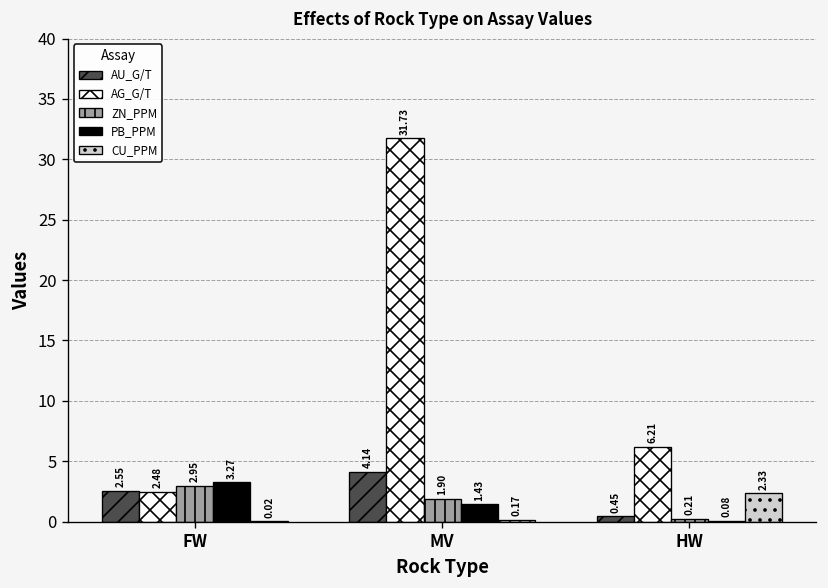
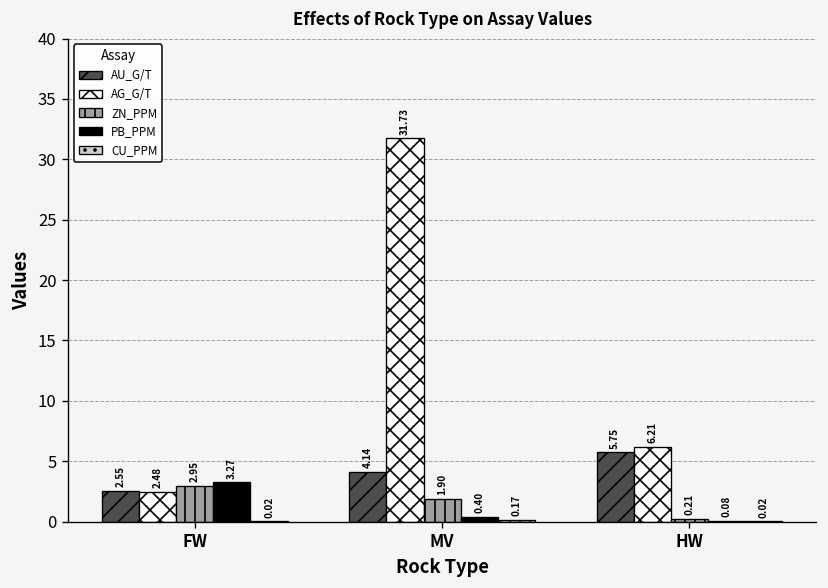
PB_PPM, MV: 1.43 -> 0.40
AU_G/T, HW: 0.45 -> 5.75
CU_PPM, HW: 2.33 -> 0.02
